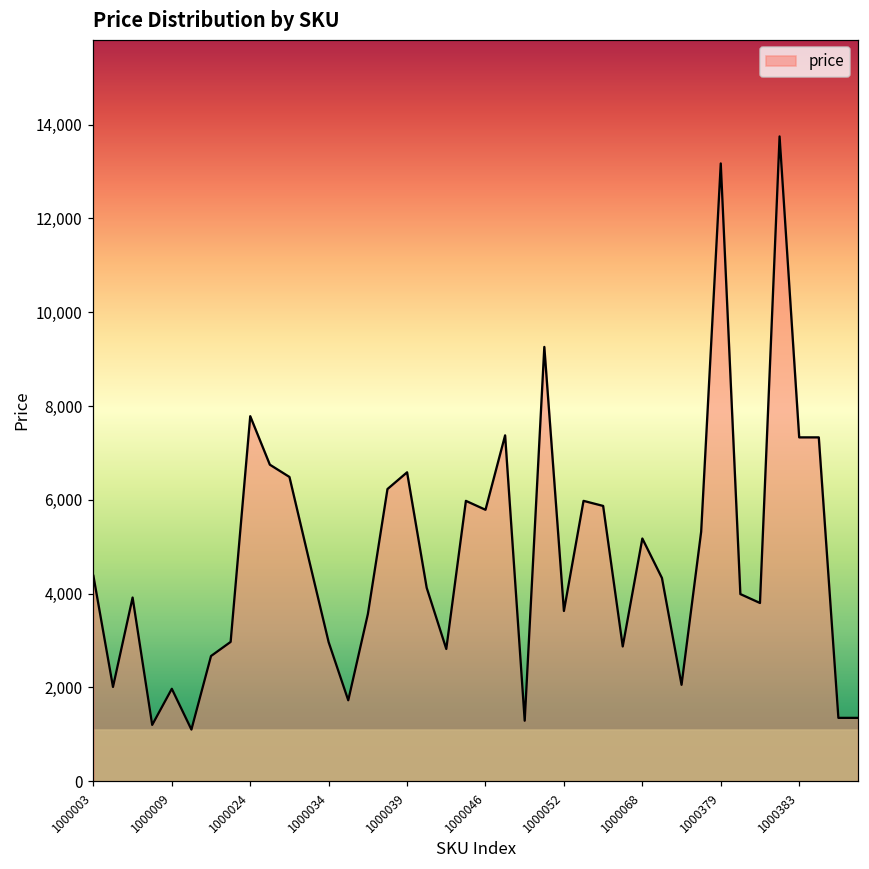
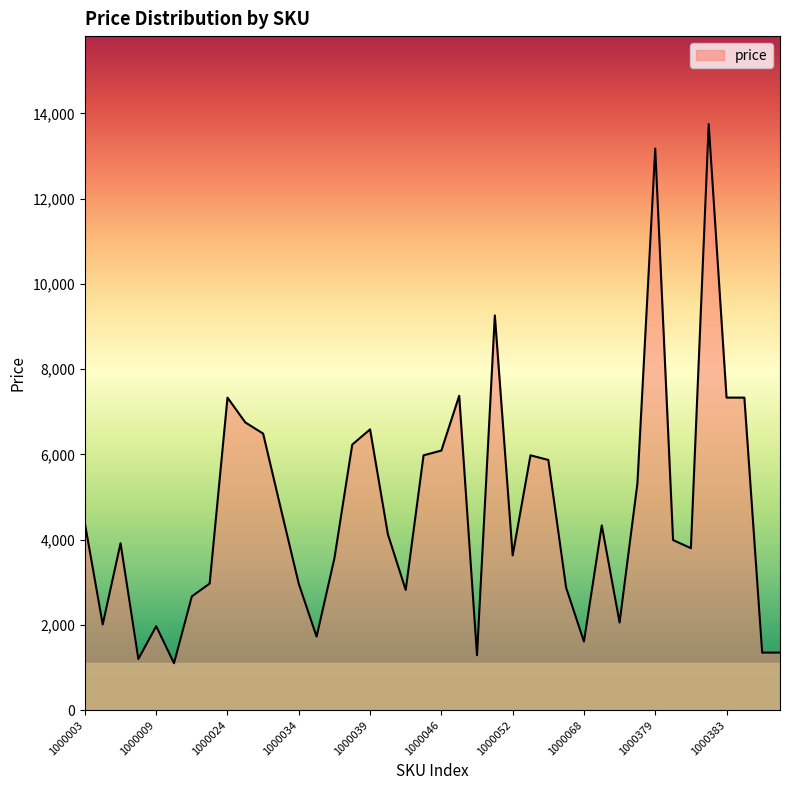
1000024: 7,800 -> 7,300
1000046: 5,800 -> 6,100
1000068: 5,200 -> 1,600
